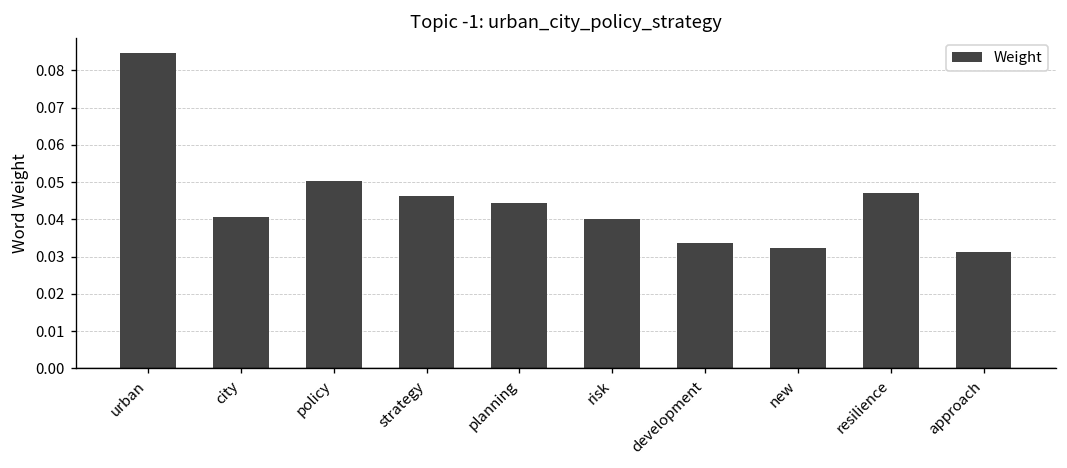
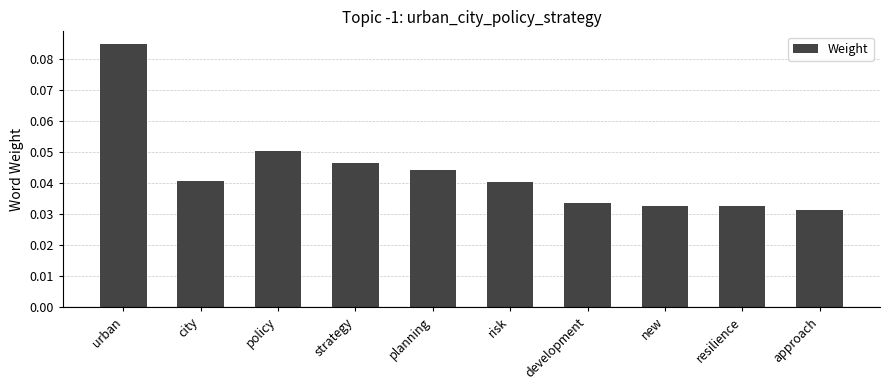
resilience: 0.047 -> 0.032
